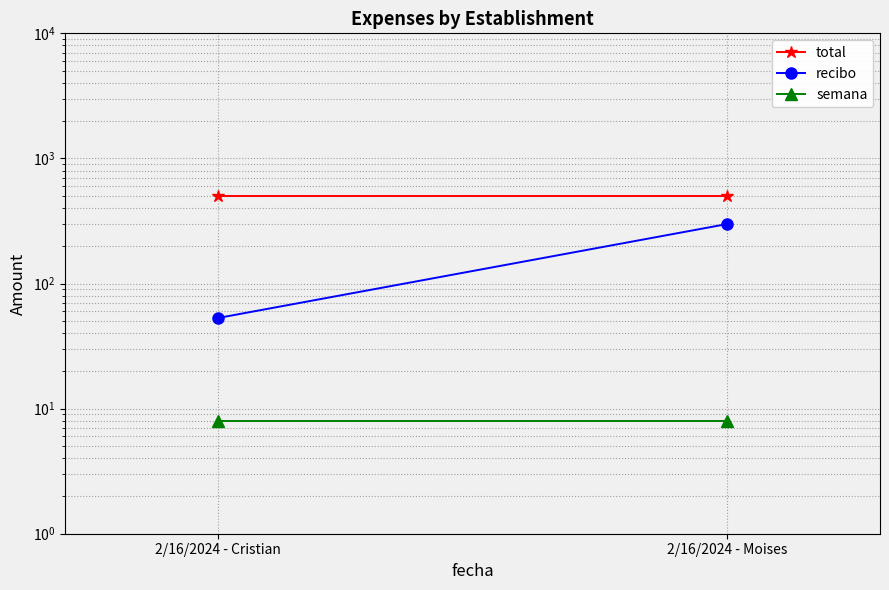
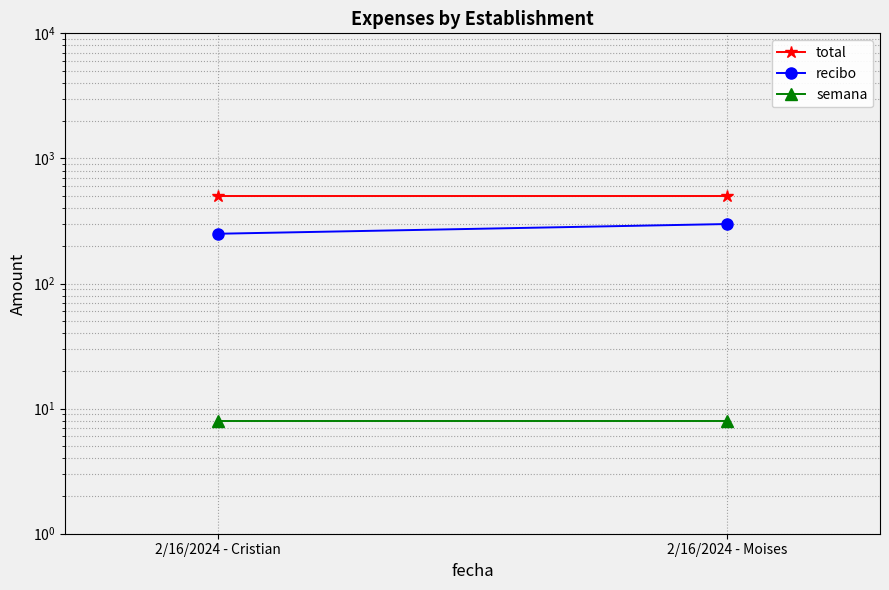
recibo, 2/16/2024 - Cristian: 53 -> 250
